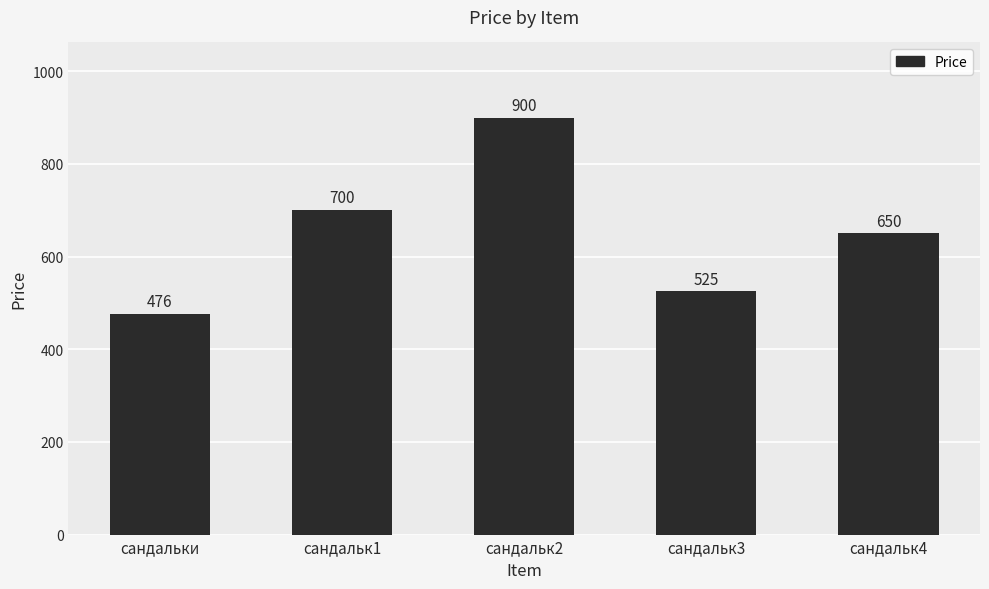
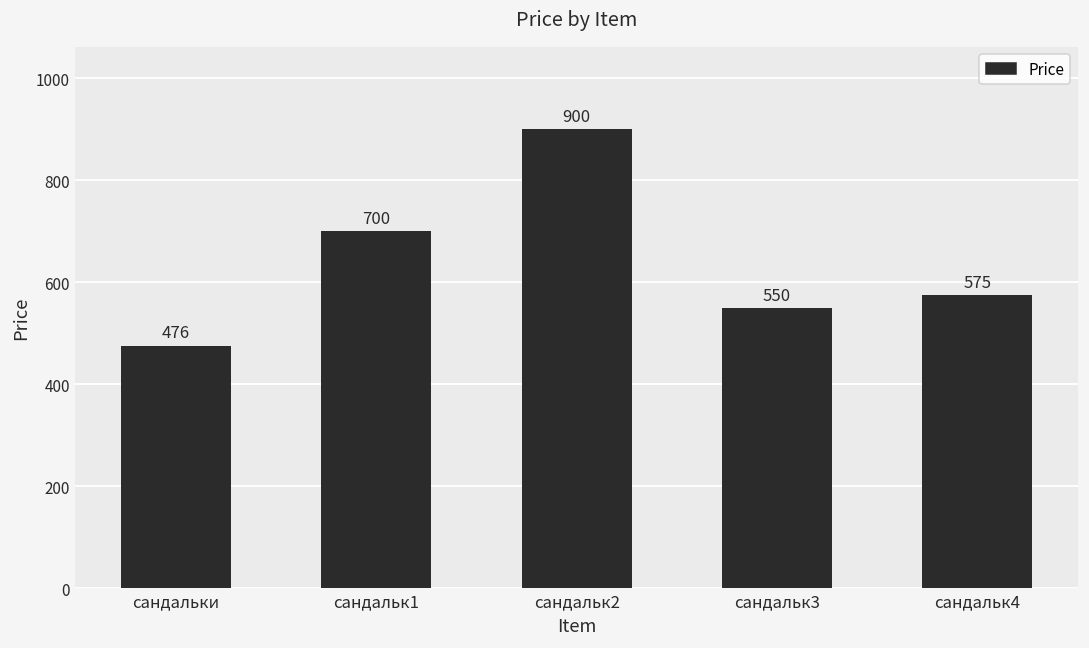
сандальк3: 525 -> 550
сандальк4: 650 -> 575
